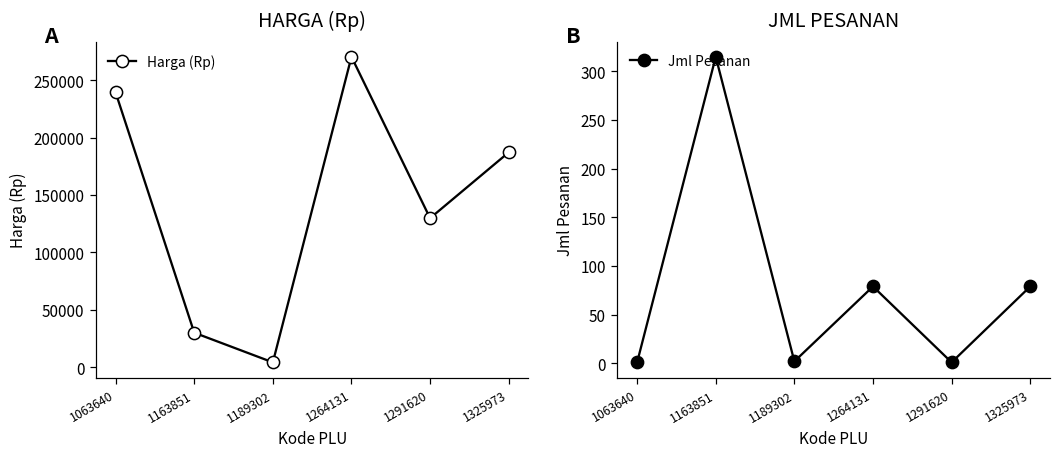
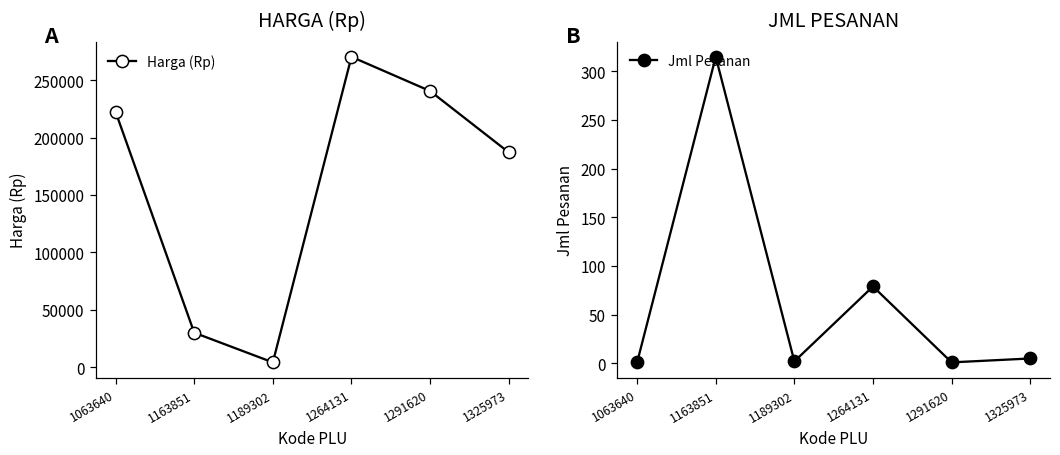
HARGA (Rp), 1063640: 239000 -> 222000
HARGA (Rp), 1291620: 130000 -> 241000
JML PESANAN, 1325973: 80 -> 10
